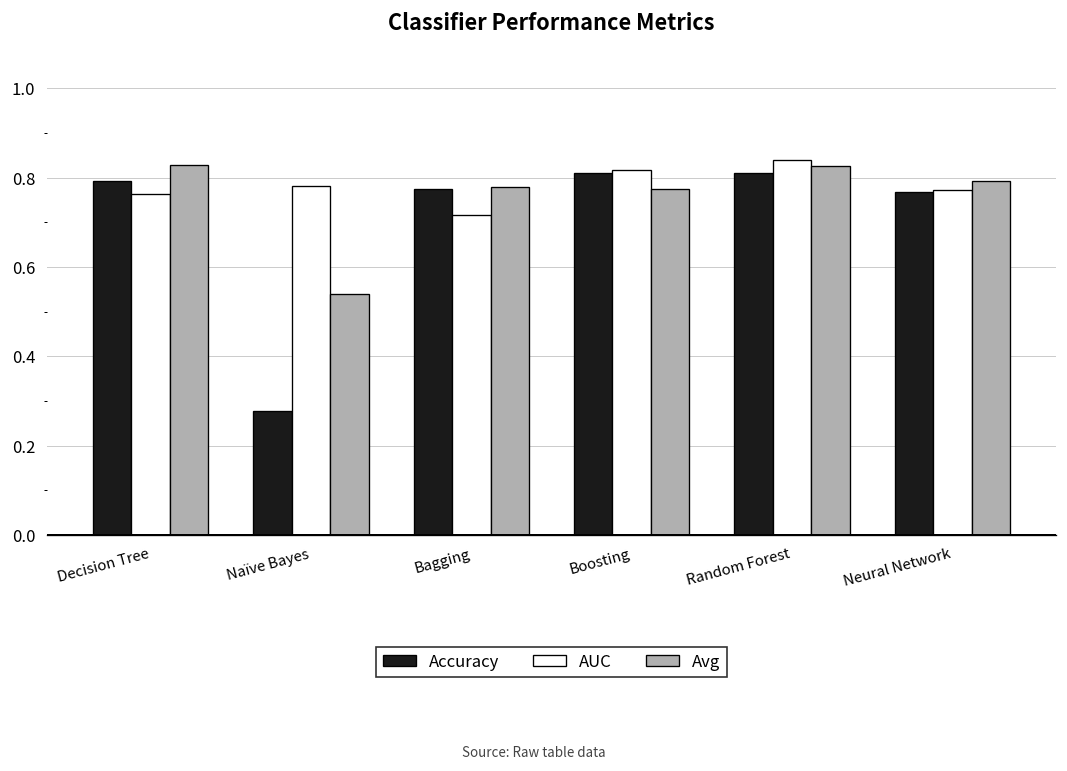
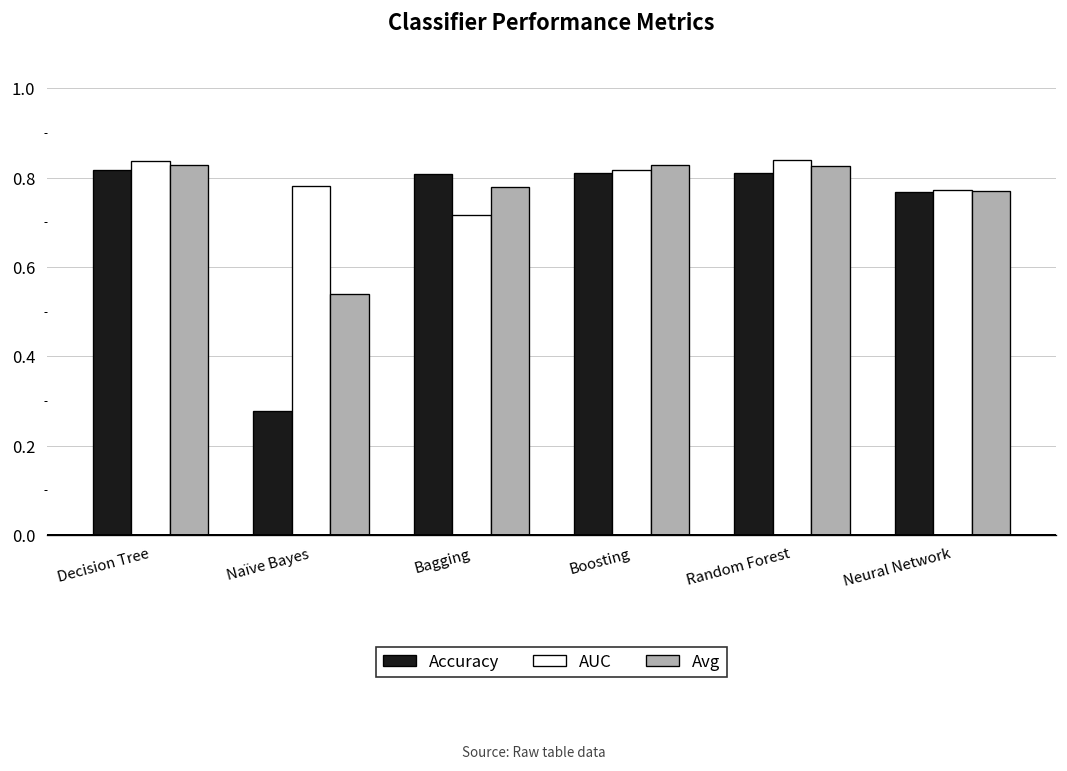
Accuracy, Decision Tree: 0.79 -> 0.82
AUC, Decision Tree: 0.76 -> 0.84
Accuracy, Bagging: 0.77 -> 0.81
Avg, Boosting: 0.77 -> 0.83
Avg, Neural Network: 0.79 -> 0.77
